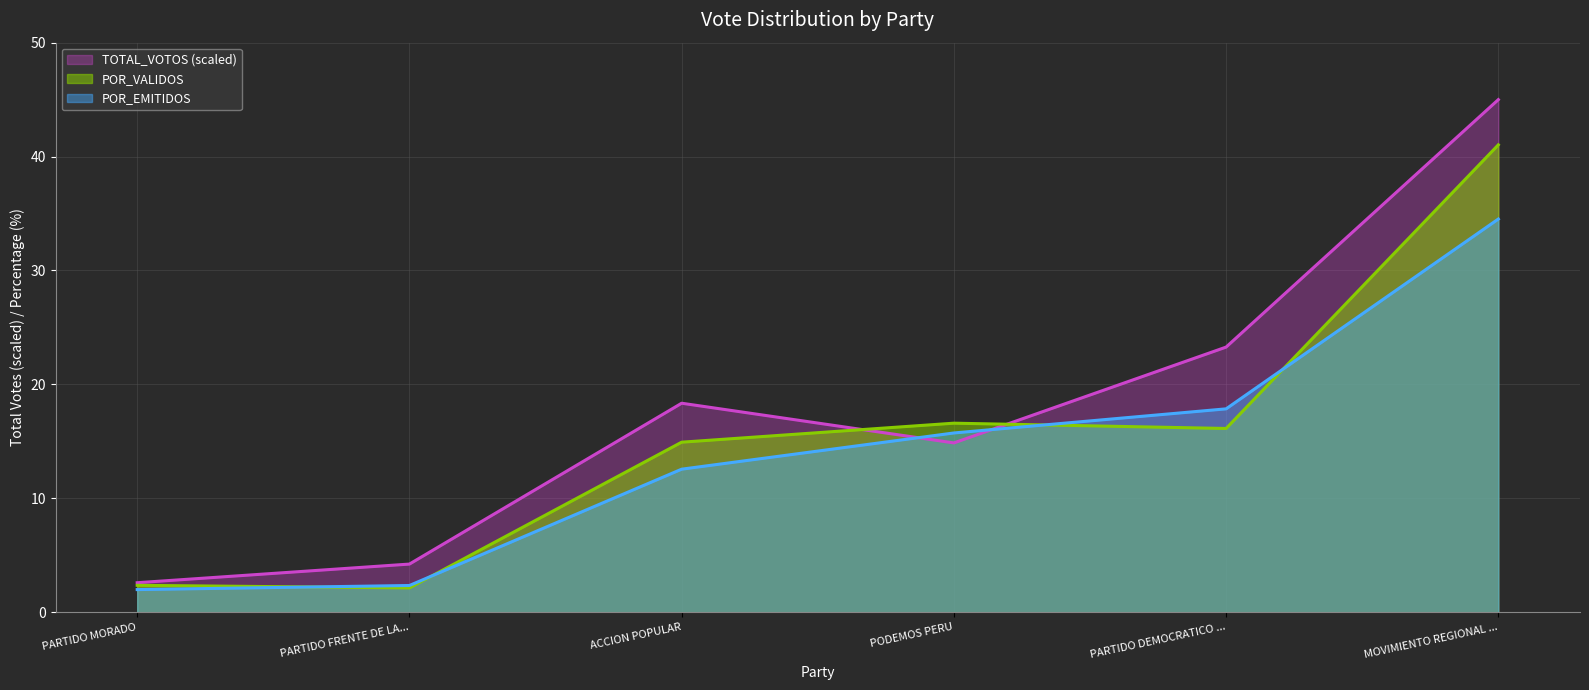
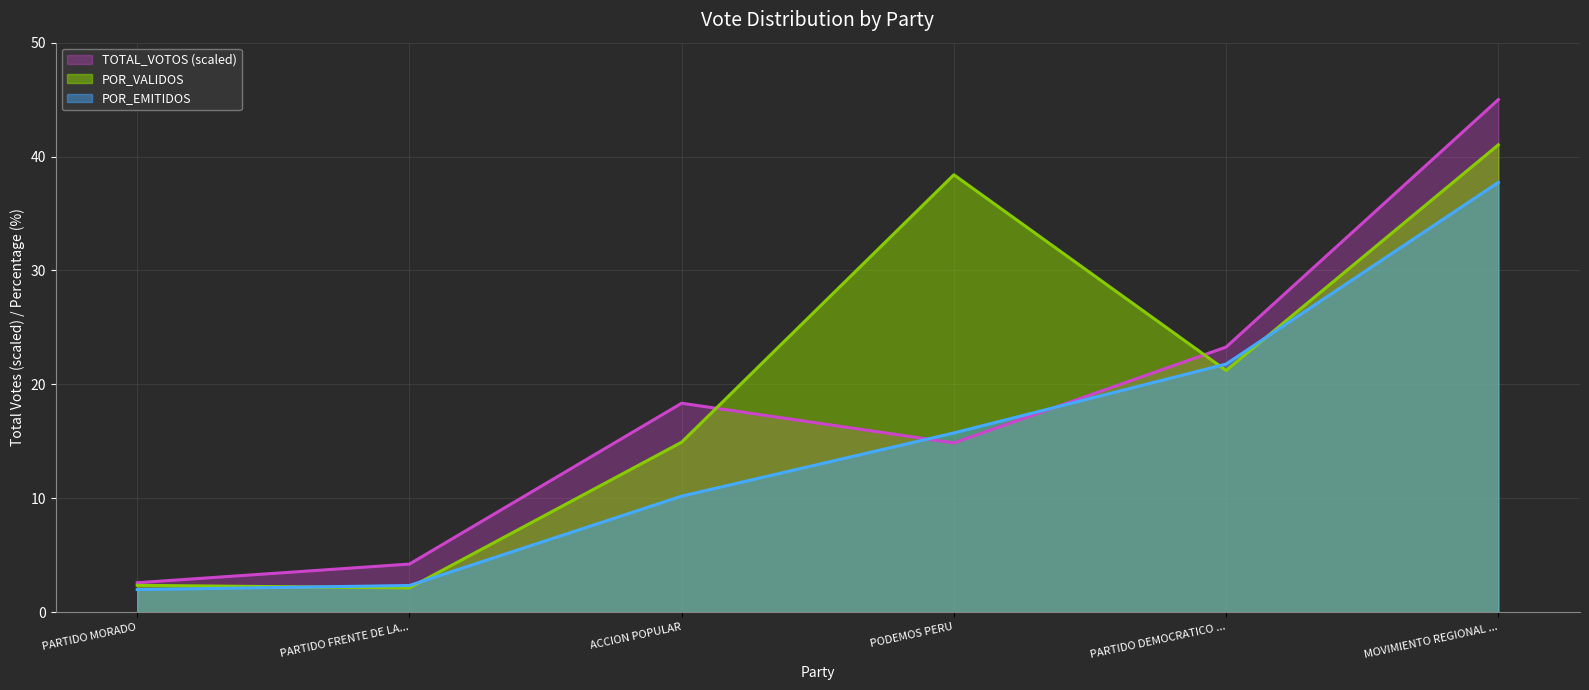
POR_EMITIDOS, ACCION POPULAR: 12.6 -> 10.2
POR_VALIDOS, PODEMOS PERU: 16.6 -> 38.4
POR_VALIDOS, PARTIDO DEMOCRATICO ...: 16.1 -> 21.2
POR_EMITIDOS, PARTIDO DEMOCRATICO ...: 17.9 -> 21.8
POR_EMITIDOS, MOVIMIENTO REGIONAL ...: 34.5 -> 37.7
